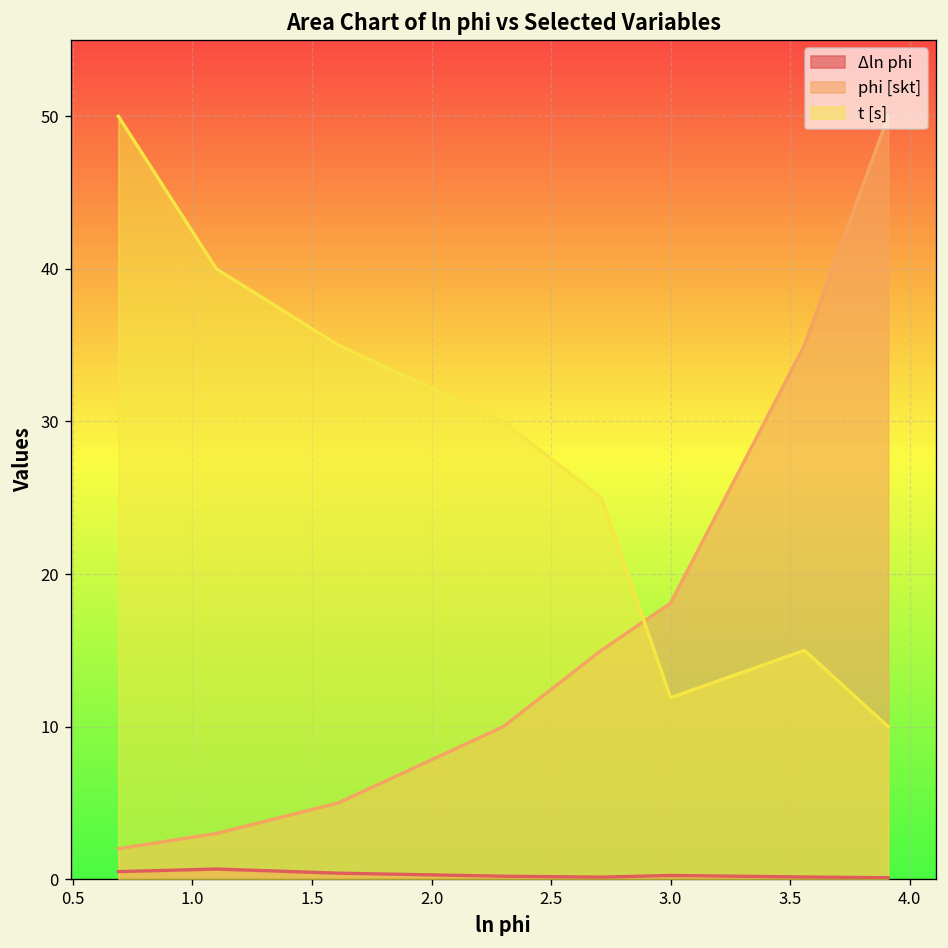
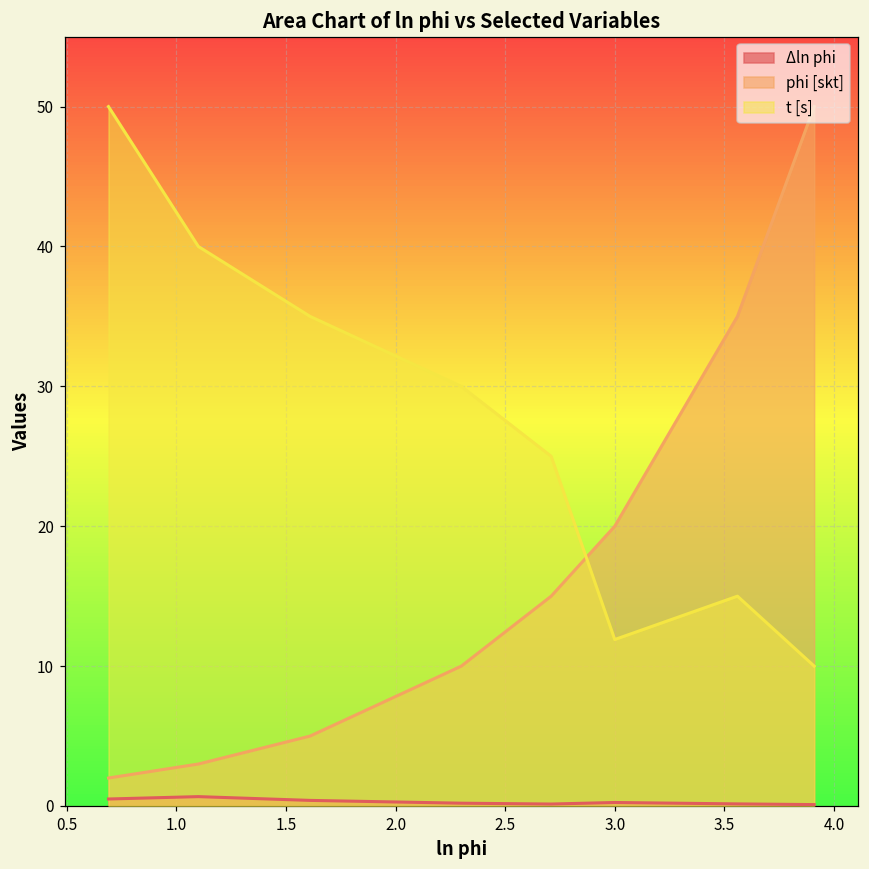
phi [skt], 3.0: 18.1 -> 20.0
